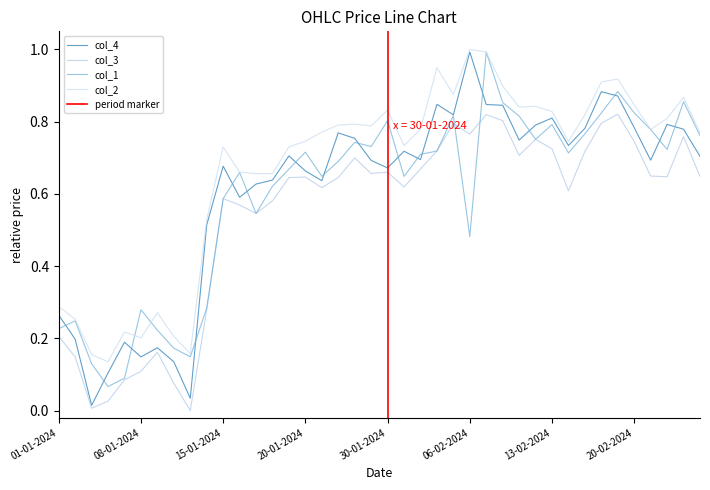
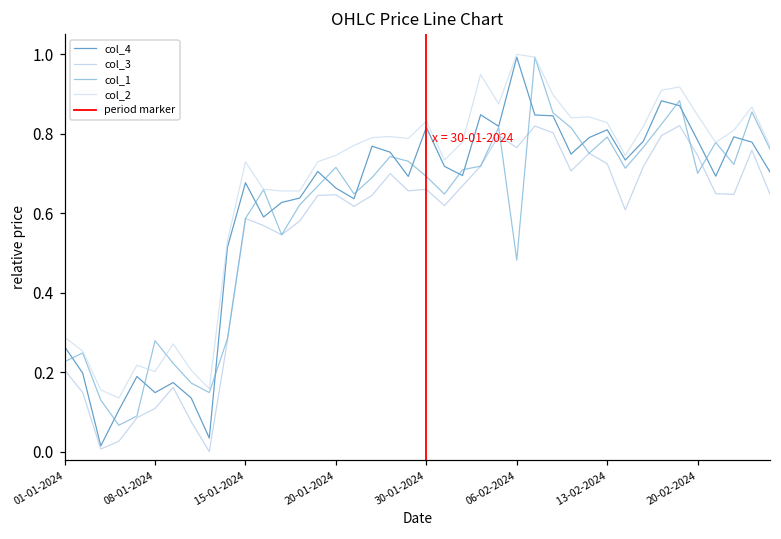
col_4, 30-01-2024: 0.67 -> 0.82
col_1, 30-01-2024: 0.80 -> 0.69
col_1, 20-02-2024: 0.82 -> 0.70
